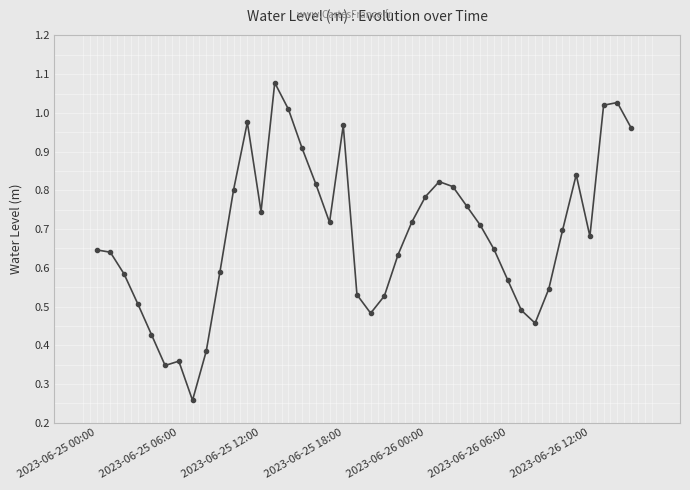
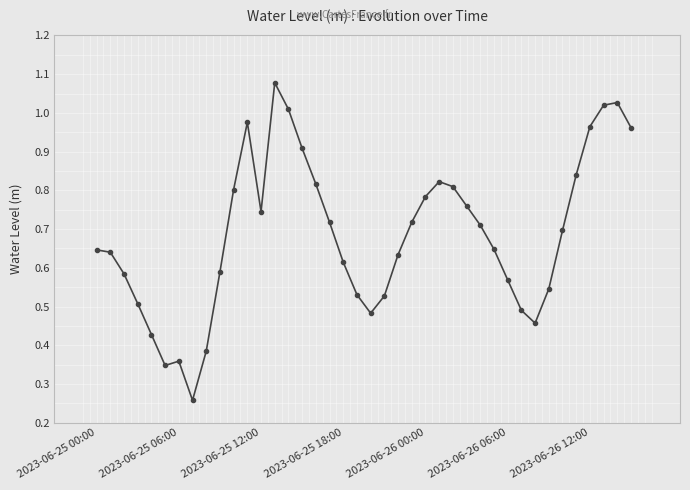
2023-06-25 18:00: 0.97 -> 0.61
2023-06-26 12:00: 0.68 -> 0.96
